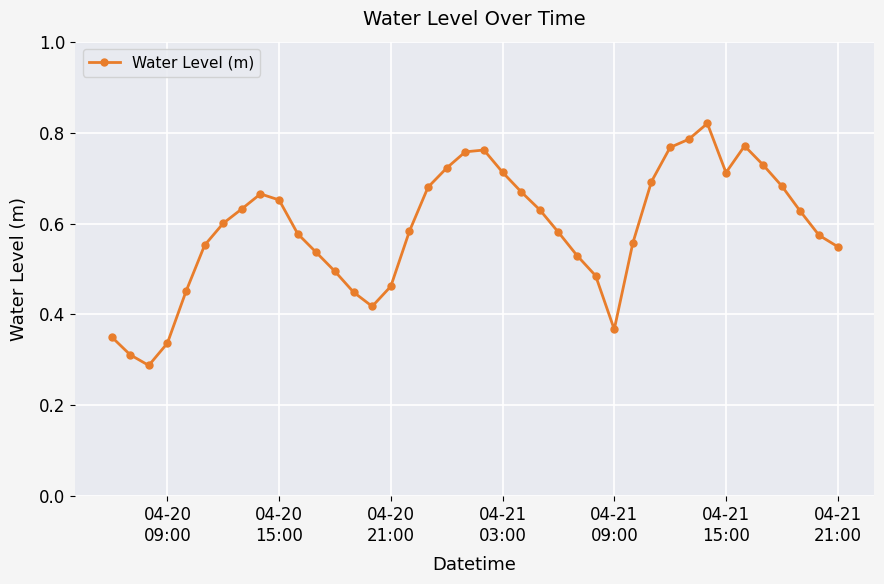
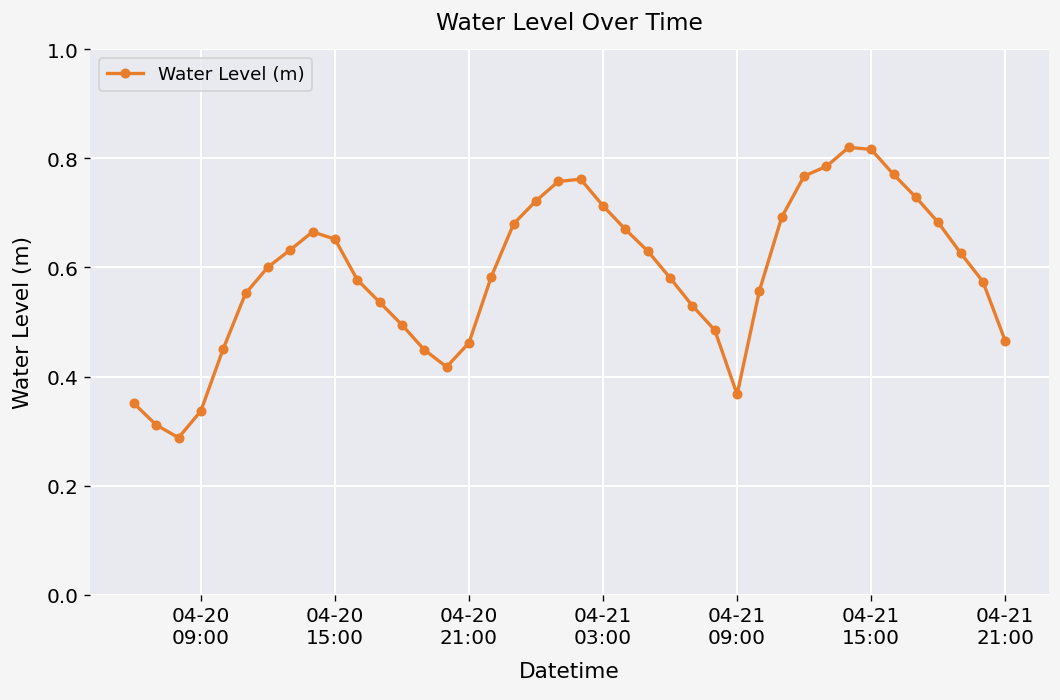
04-21 15:00: 0.71 -> 0.82
04-21 21:00: 0.55 -> 0.47
